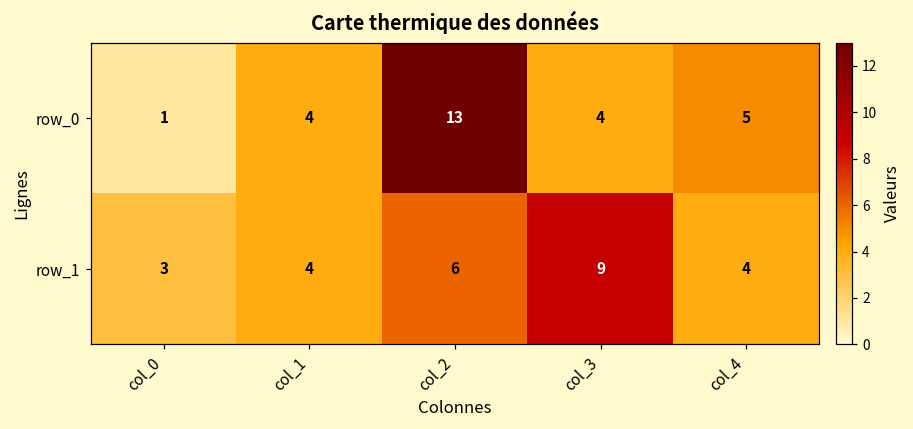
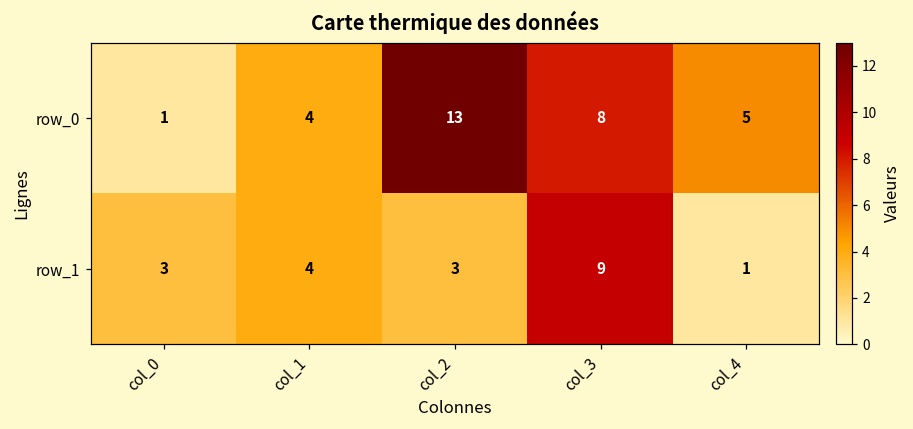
row_0, col_3: 4 -> 8
row_1, col_2: 6 -> 3
row_1, col_4: 4 -> 1
